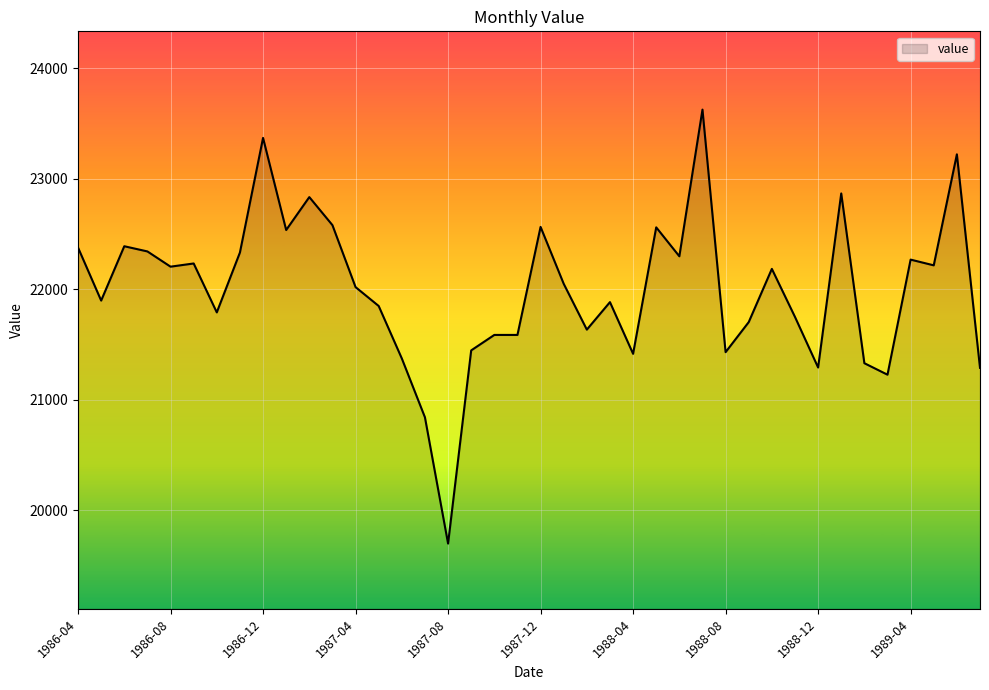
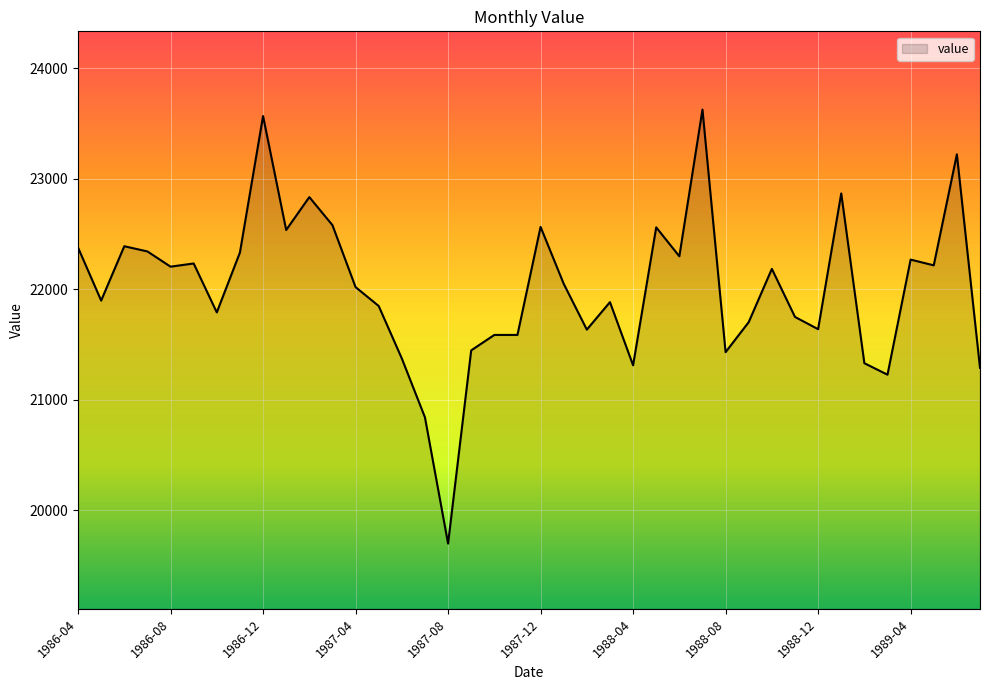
1986-12: 23370 -> 23570
1988-04: 21420 -> 21310
1988-12: 21290 -> 21640
